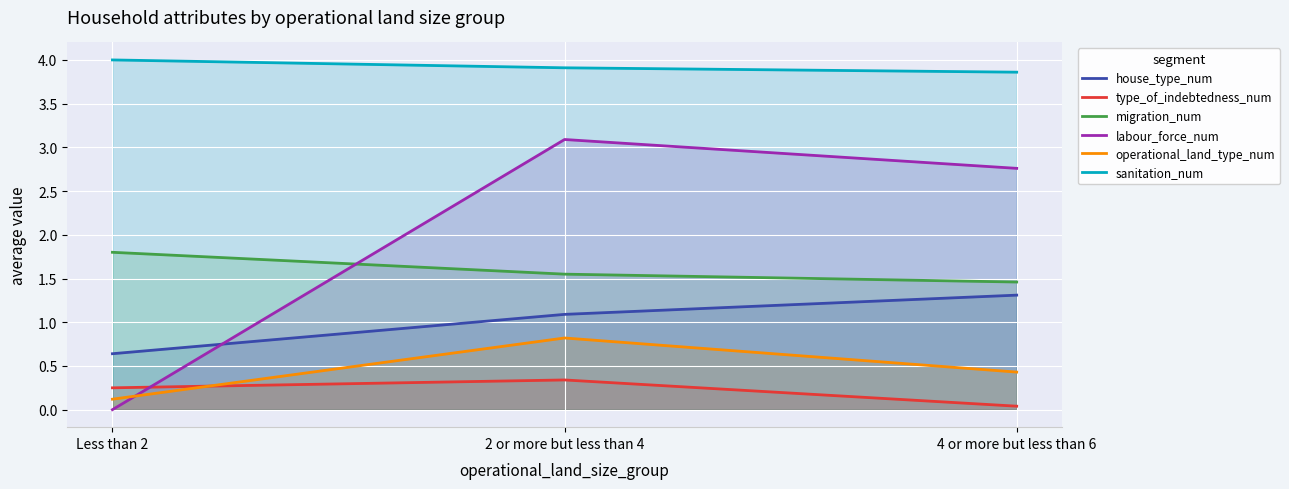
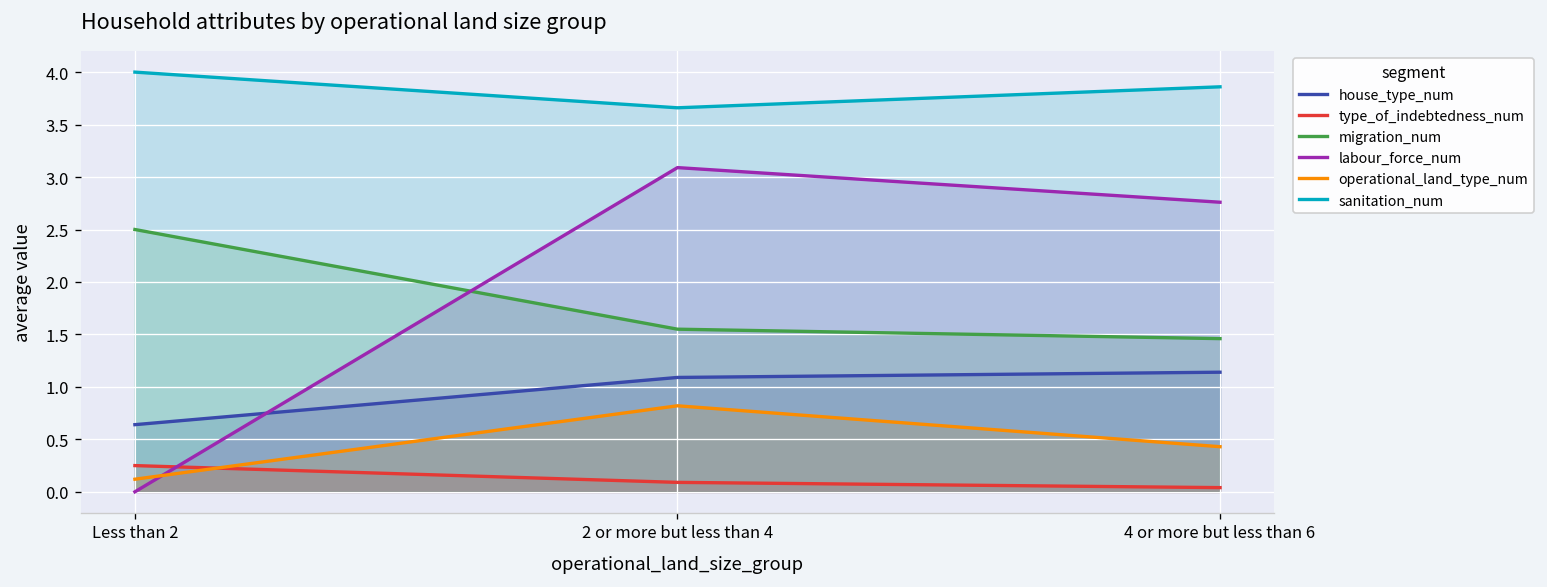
migration_num, Less than 2: 1.8 -> 2.5
type_of_indebtedness_num, 2 or more but less than 4: 0.3 -> 0.1
sanitation_num, 2 or more but less than 4: 3.9 -> 3.7
house_type_num, 4 or more but less than 6: 1.3 -> 1.1
